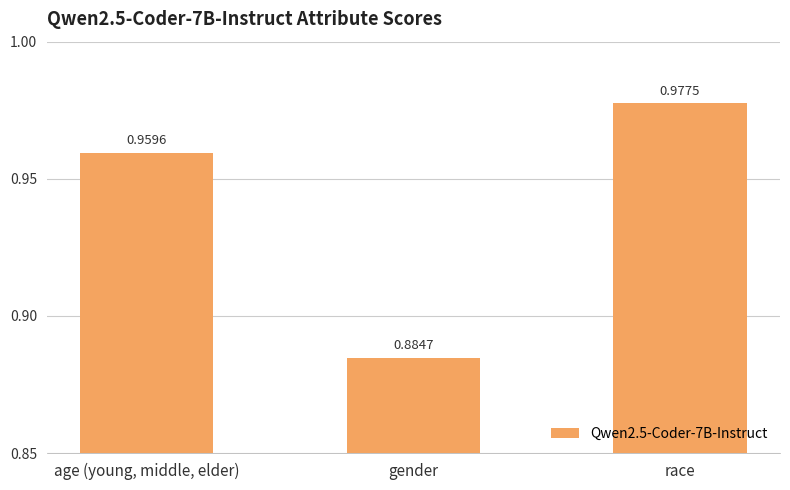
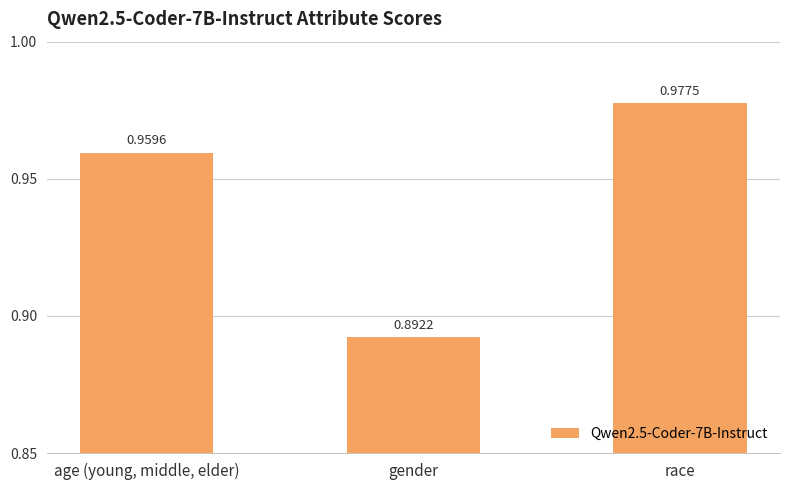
gender: 0.8847 -> 0.8922
